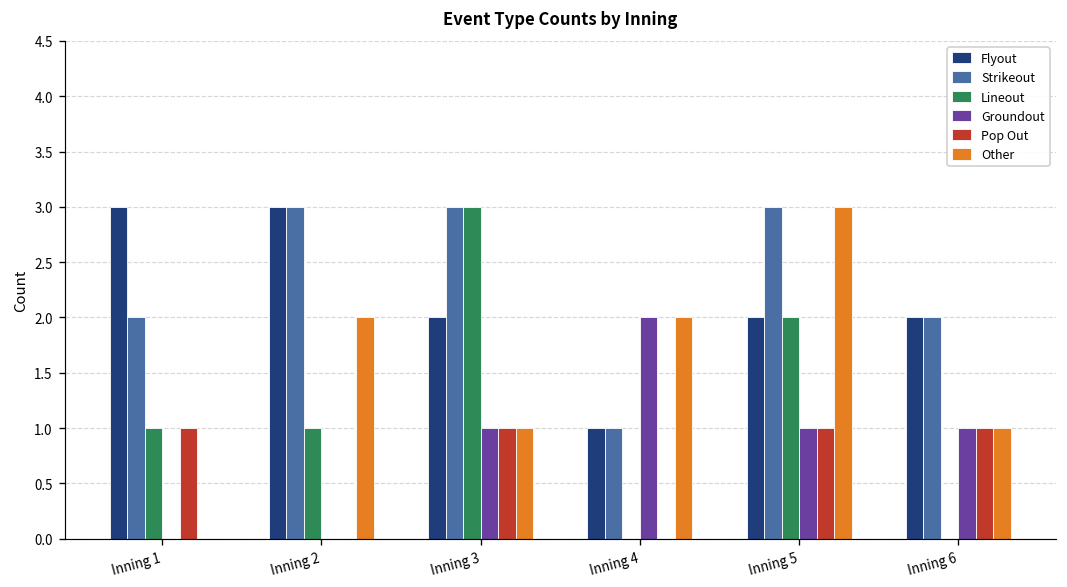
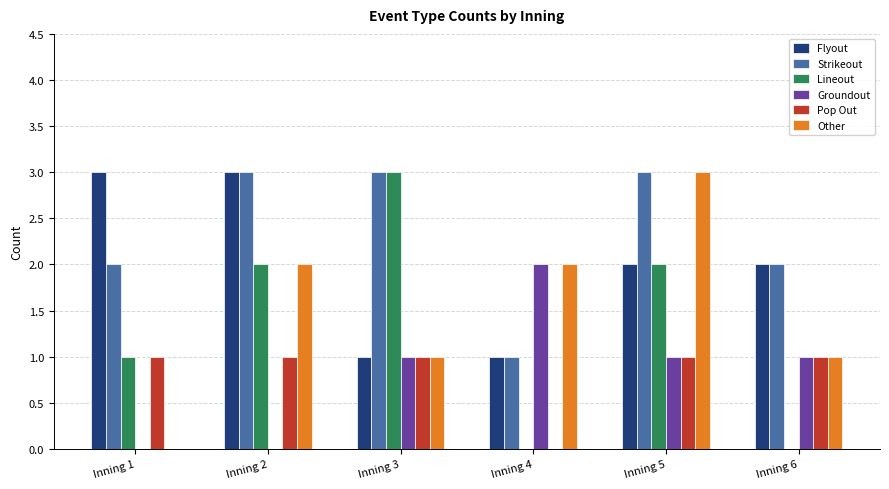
Lineout, Inning 2: 1 -> 2
Pop Out, Inning 2: 0 -> 1
Flyout, Inning 3: 2 -> 1
